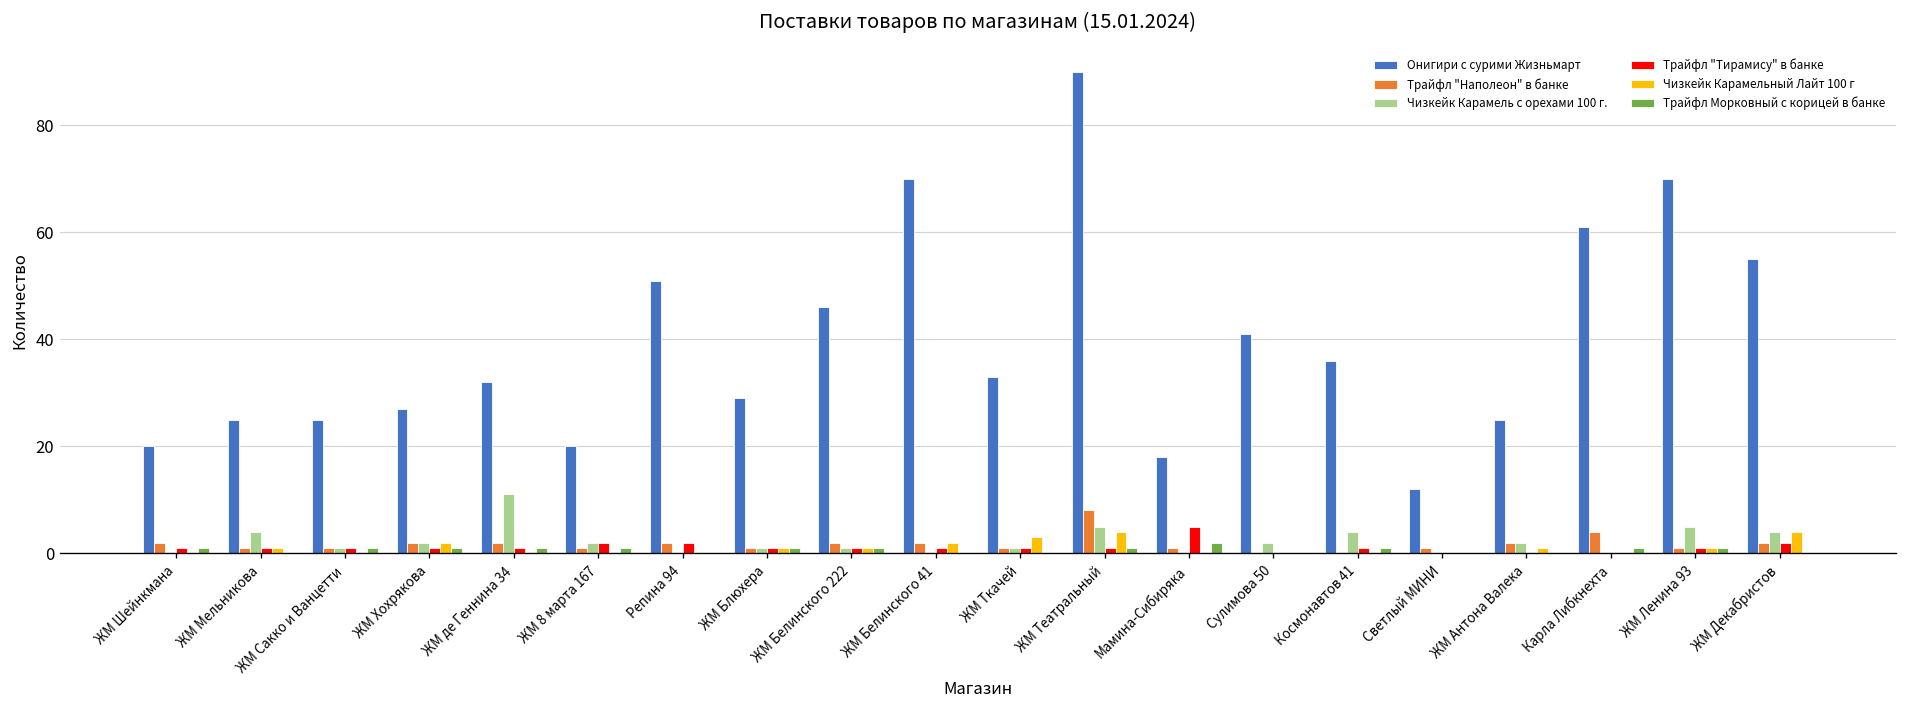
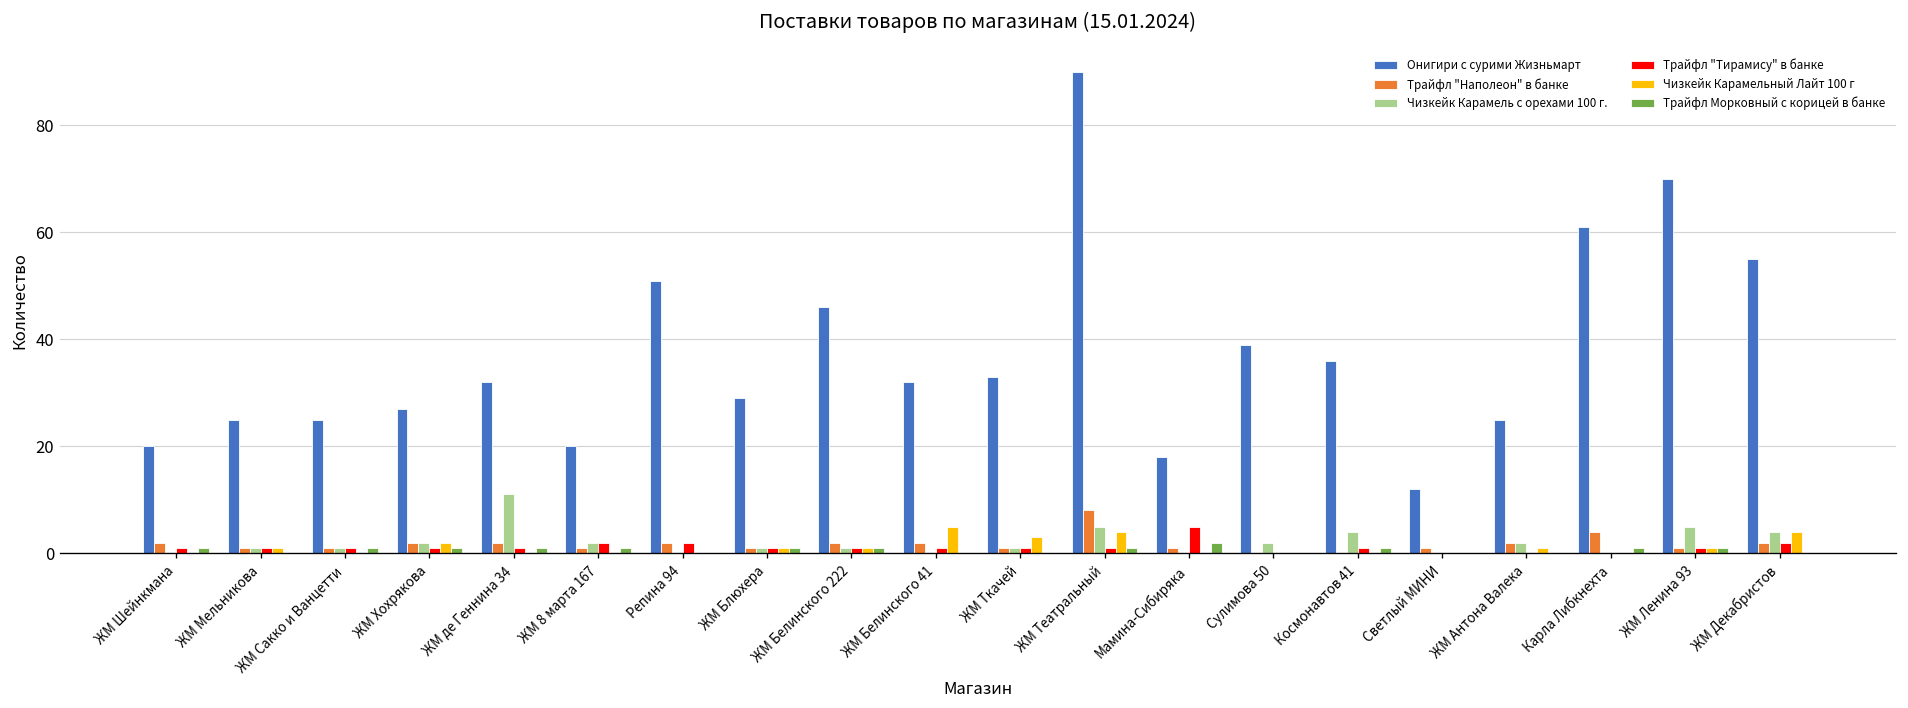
Чизкейк Карамель с орехами 100 г., ЖМ Мельникова: 4 -> 1
Онигири с сурими Жизньмарт, ЖМ Белинского 41: 70 -> 32
Чизкейк Карамельный Лайт 100 г, ЖМ Белинского 41: 2 -> 5
Онигири с сурими Жизньмарт, Сулимова 50: 41 -> 39
